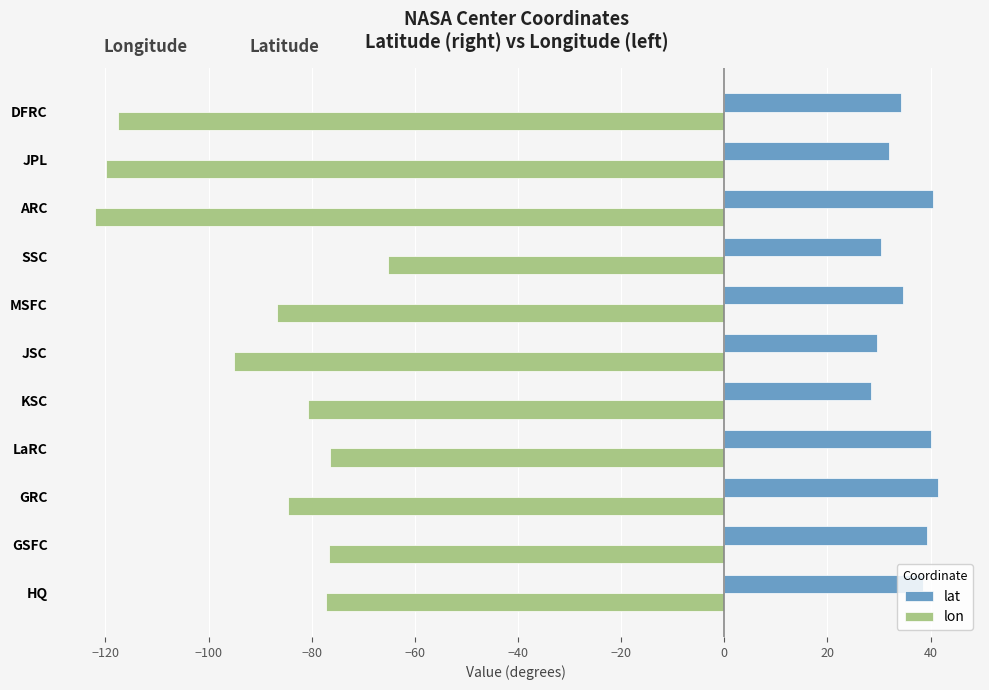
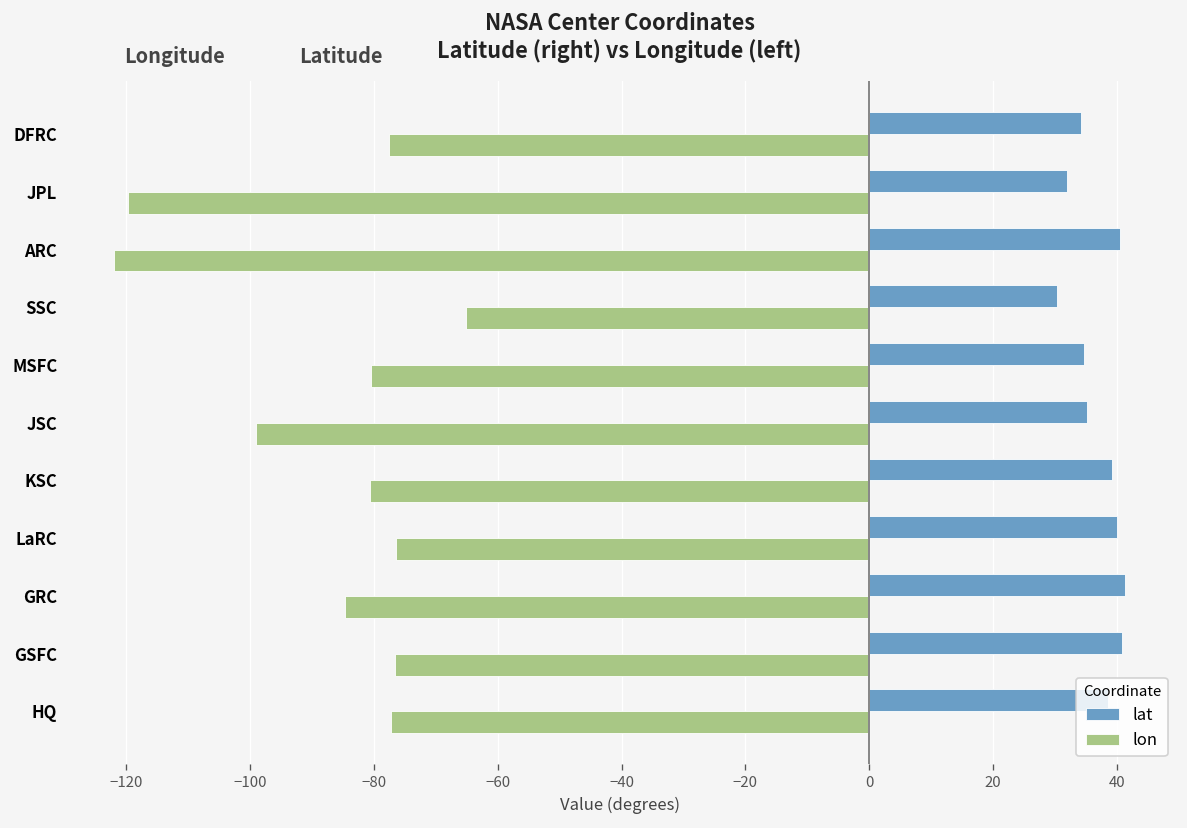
lon, DFRC: -118 -> -78
lon, MSFC: -87 -> -81
lat, JSC: 30 -> 35
lon, JSC: -95 -> -99
lat, KSC: 29 -> 39
lat, GSFC: 39 -> 41
